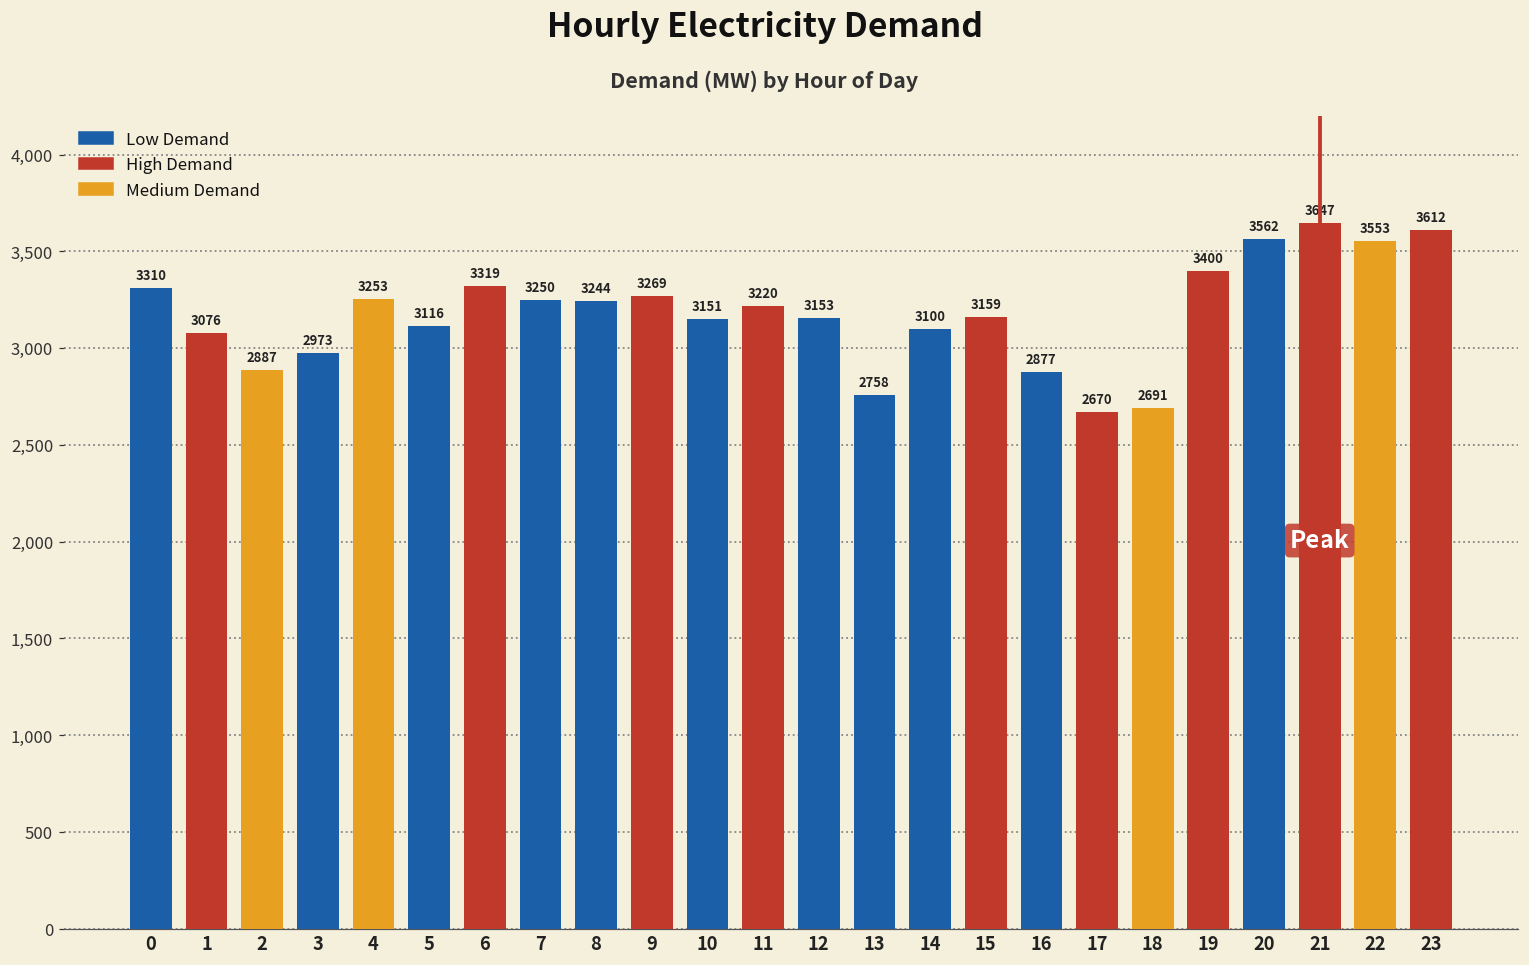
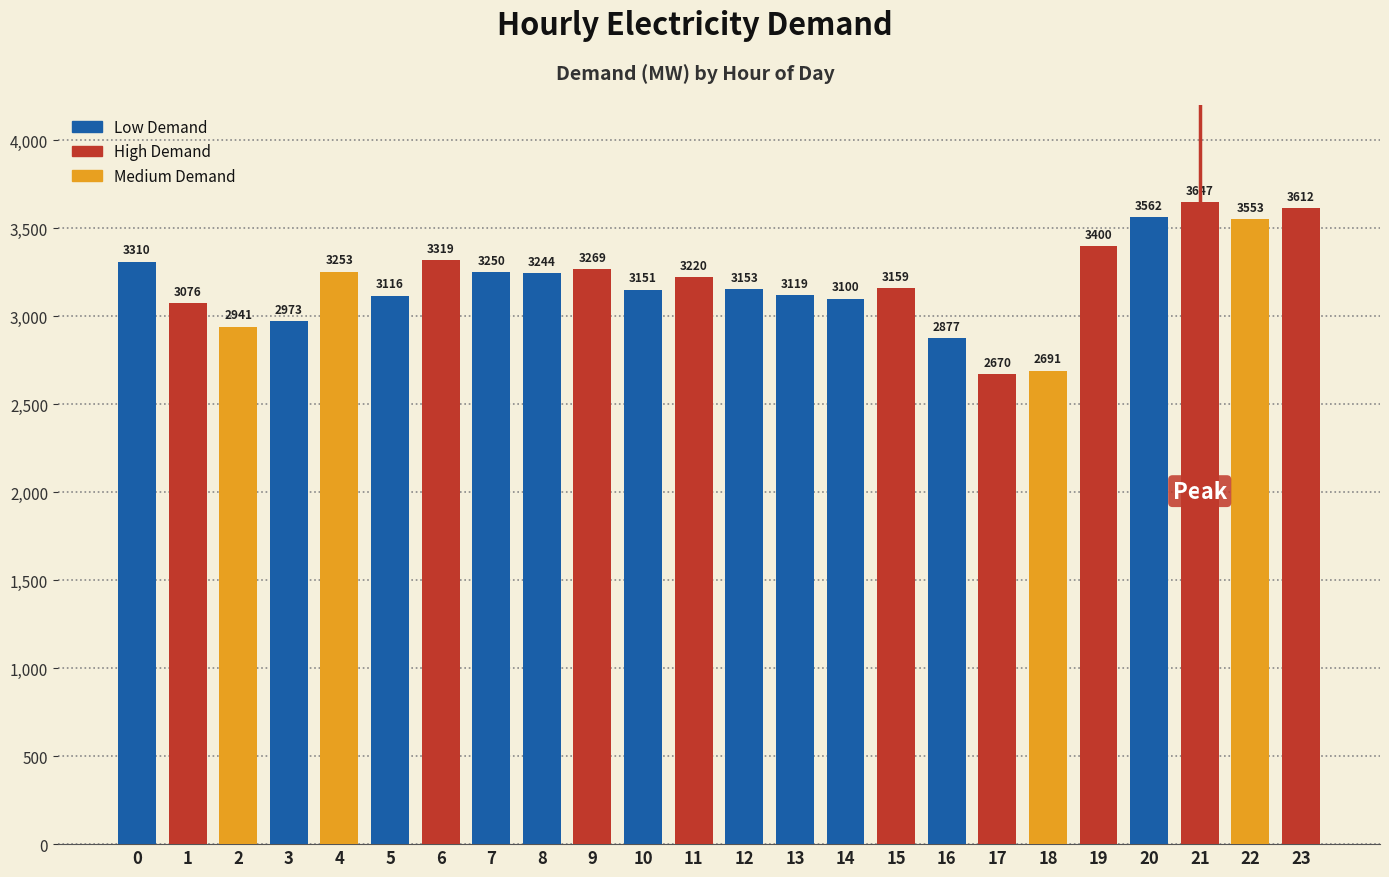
2: 2887 -> 2941
13: 2758 -> 3119
